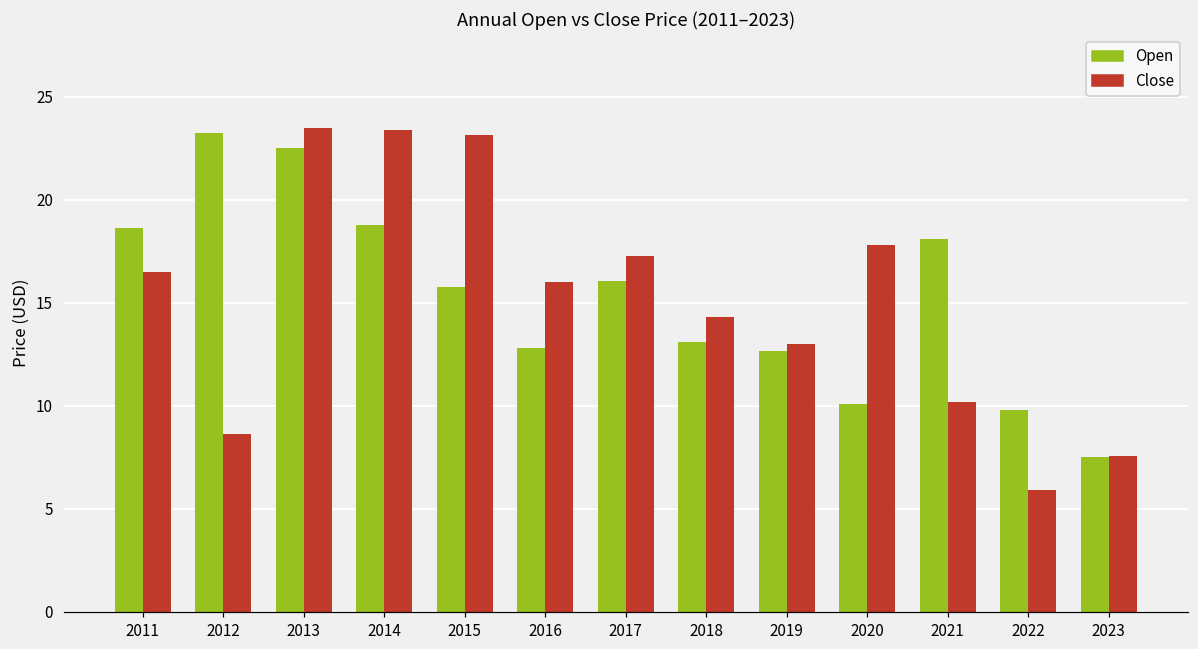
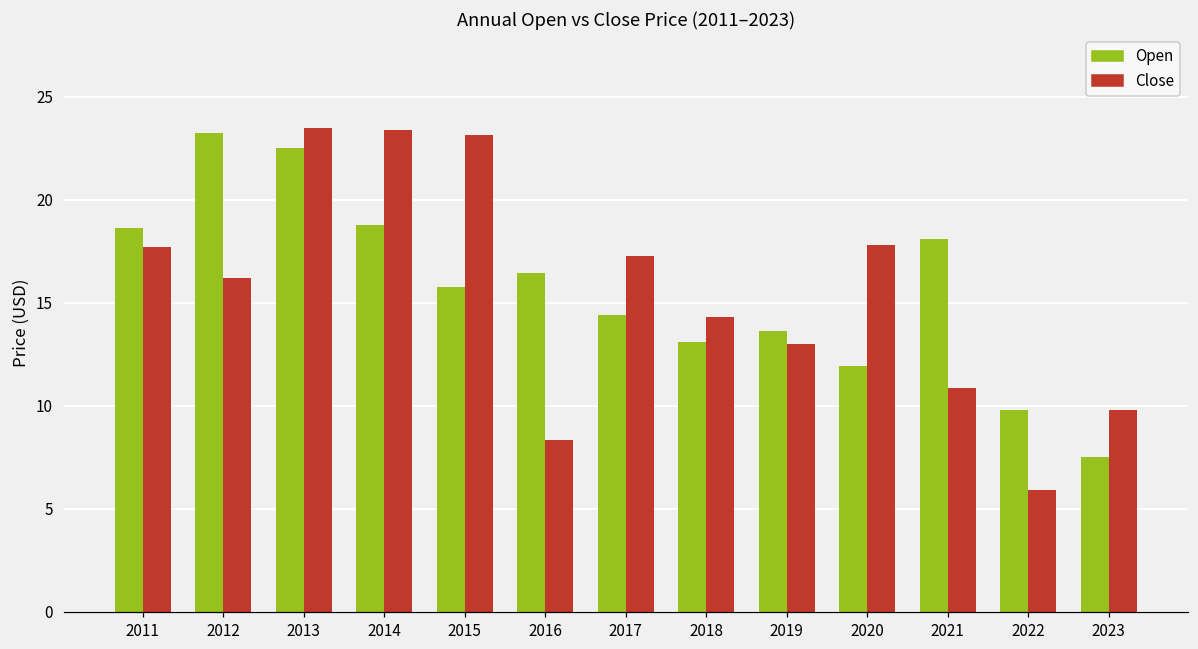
Close, 2011: 16.5 -> 17.7
Close, 2012: 8.6 -> 16.2
Open, 2016: 12.8 -> 16.4
Close, 2016: 16.0 -> 8.3
Open, 2017: 16.1 -> 14.4
Open, 2019: 12.7 -> 13.6
Open, 2020: 10.1 -> 11.9
Close, 2021: 10.2 -> 10.9
Close, 2023: 7.5 -> 9.8
